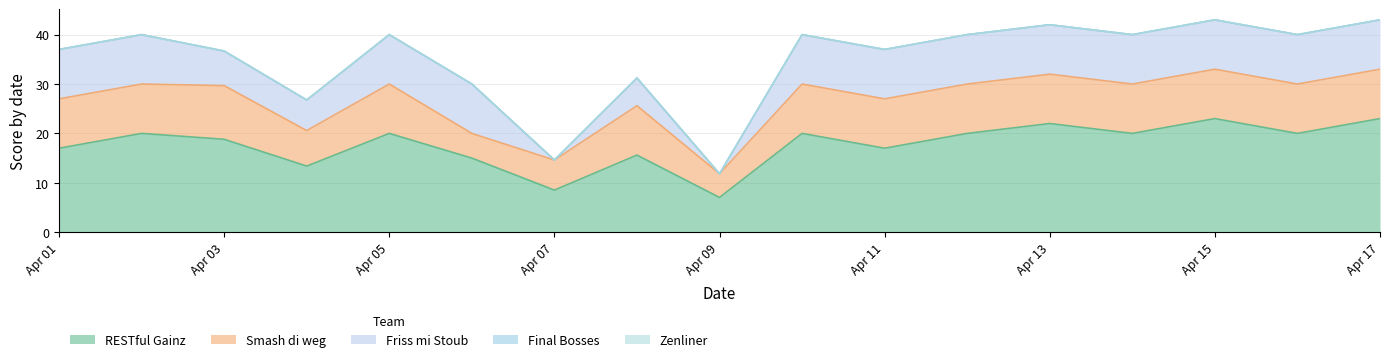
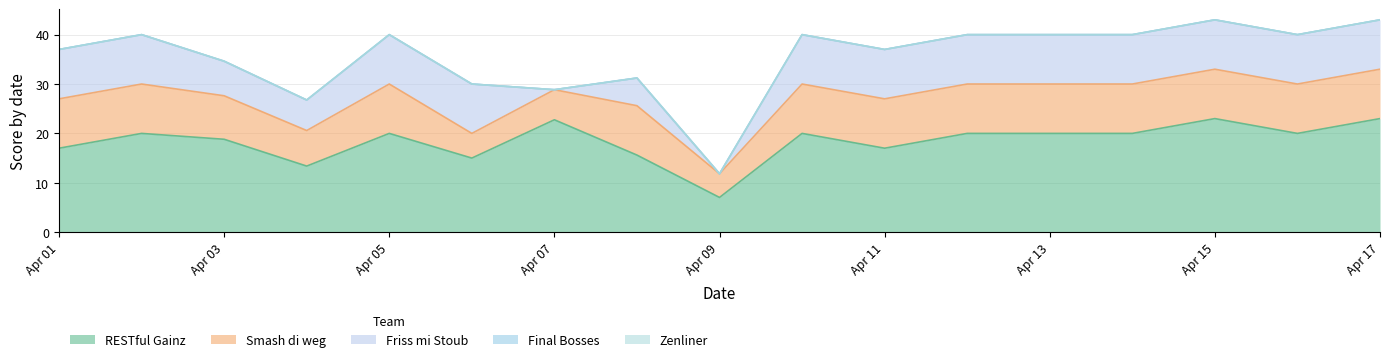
Smash di weg, Apr 03: 11 -> 9
RESTful Gainz, Apr 07: 9 -> 23
RESTful Gainz, Apr 13: 22 -> 20
